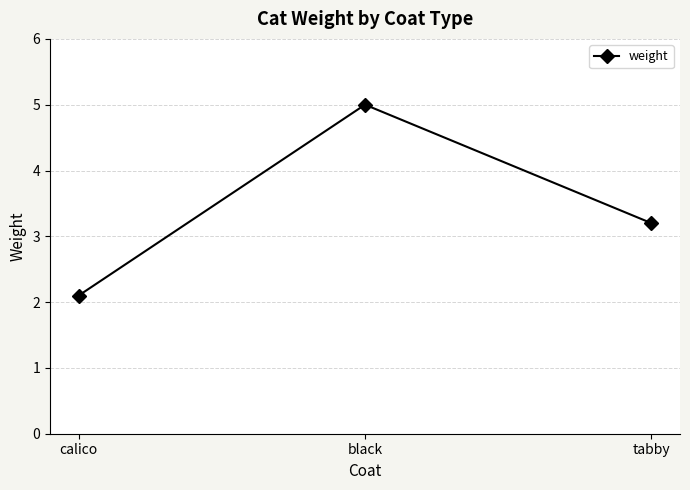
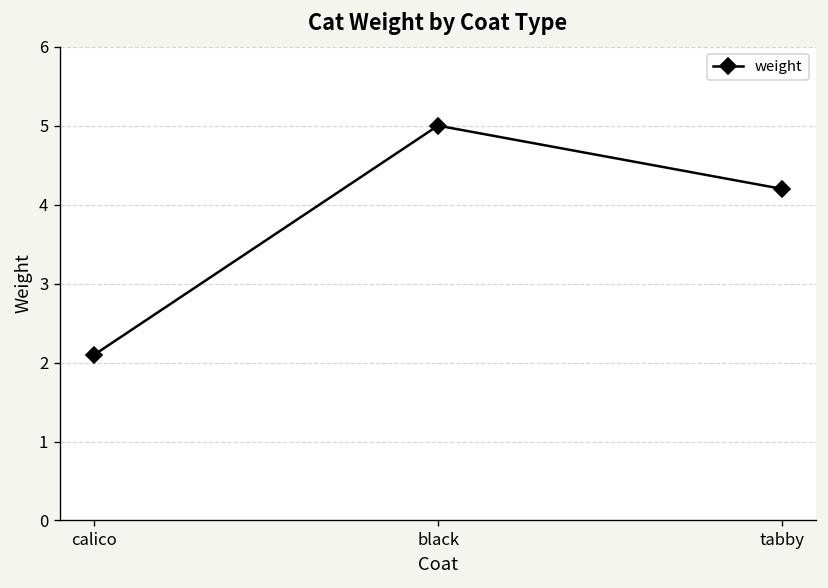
tabby: 3.2 -> 4.2
